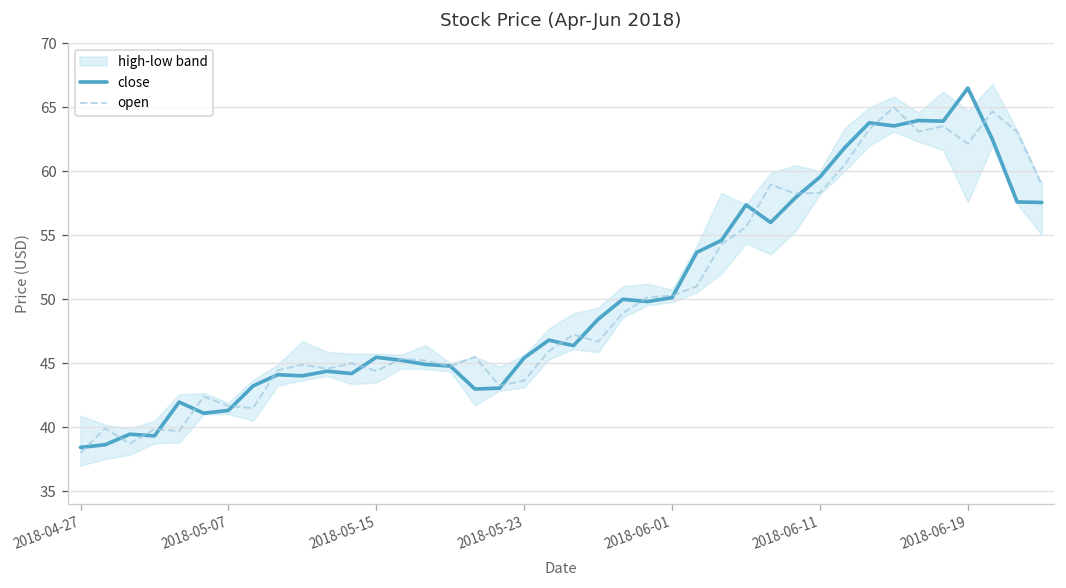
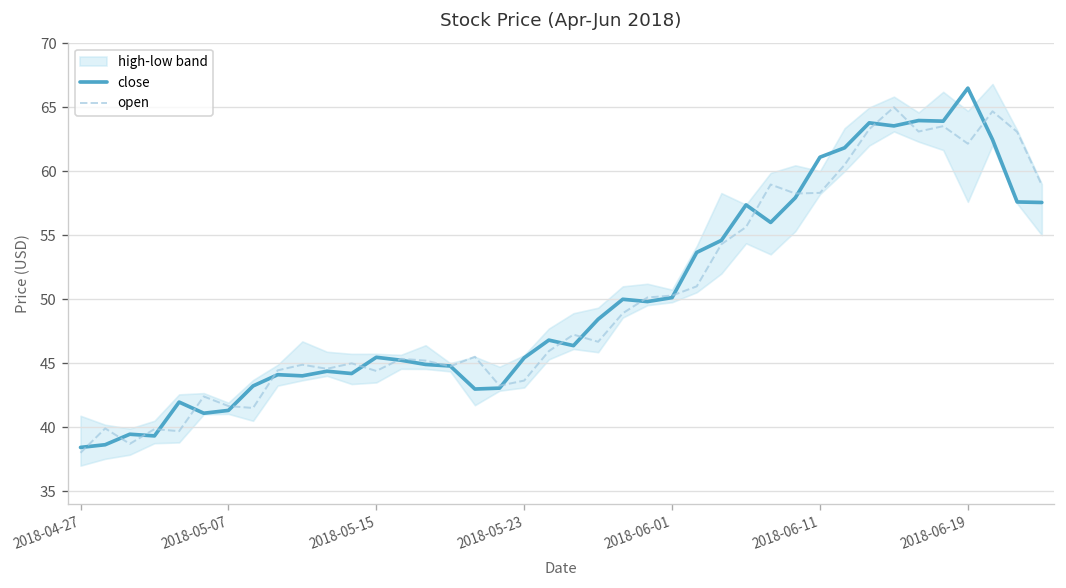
close, 2018-06-11: 59.5 -> 61.1
